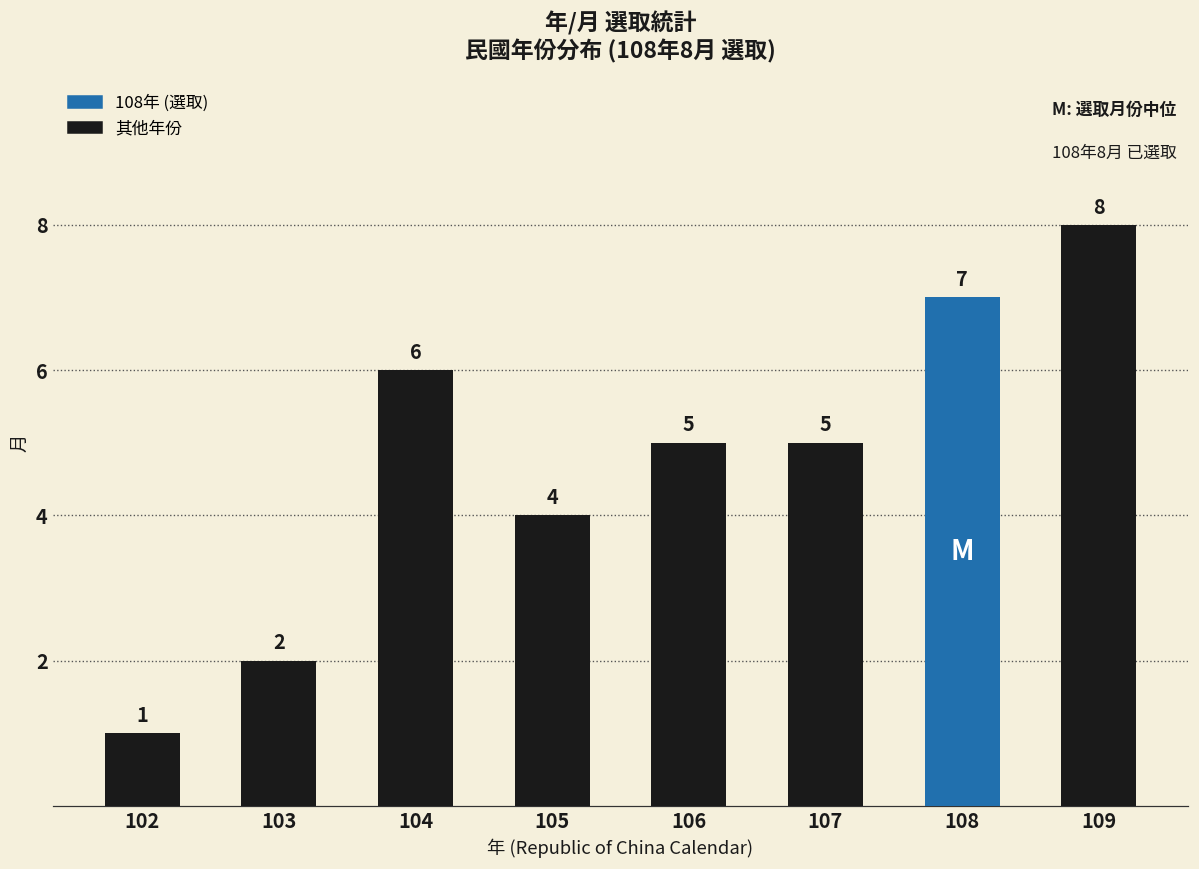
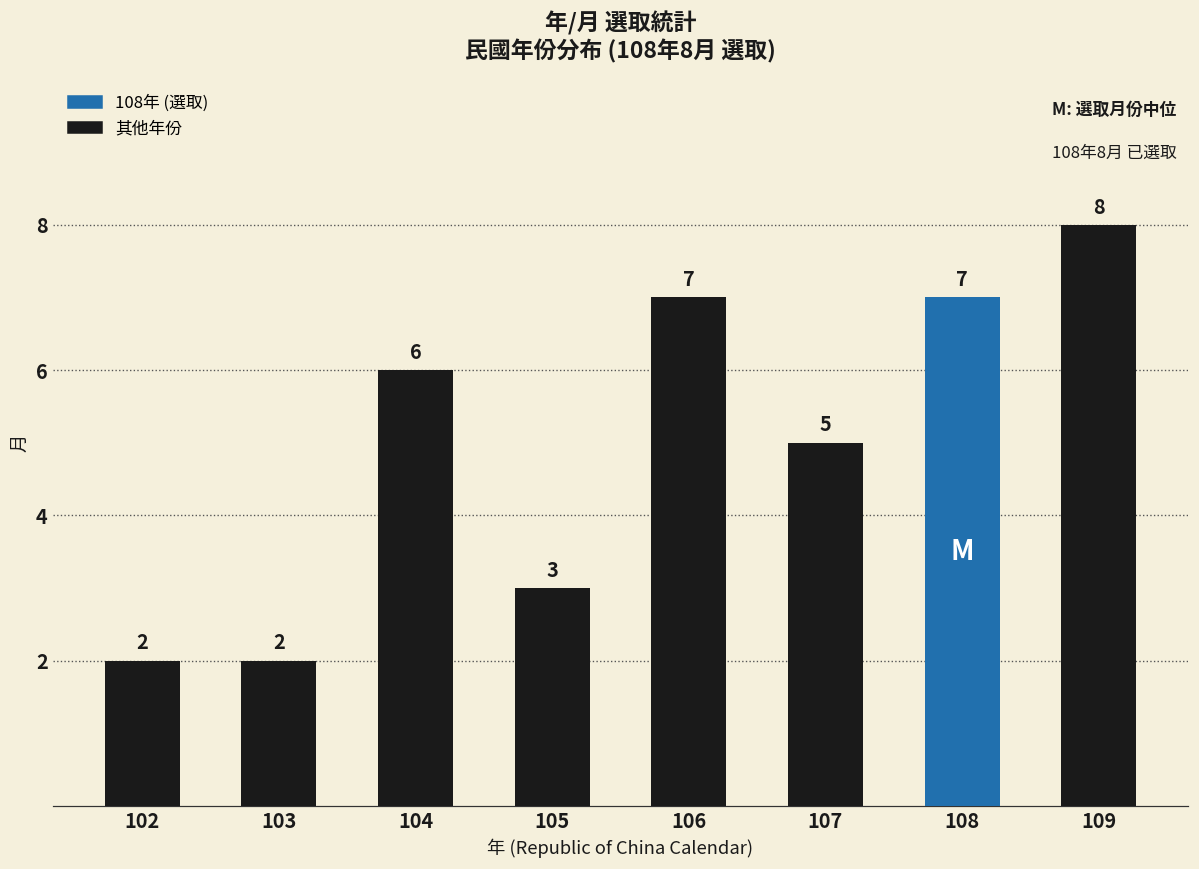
102: 1 -> 2
105: 4 -> 3
106: 5 -> 7
